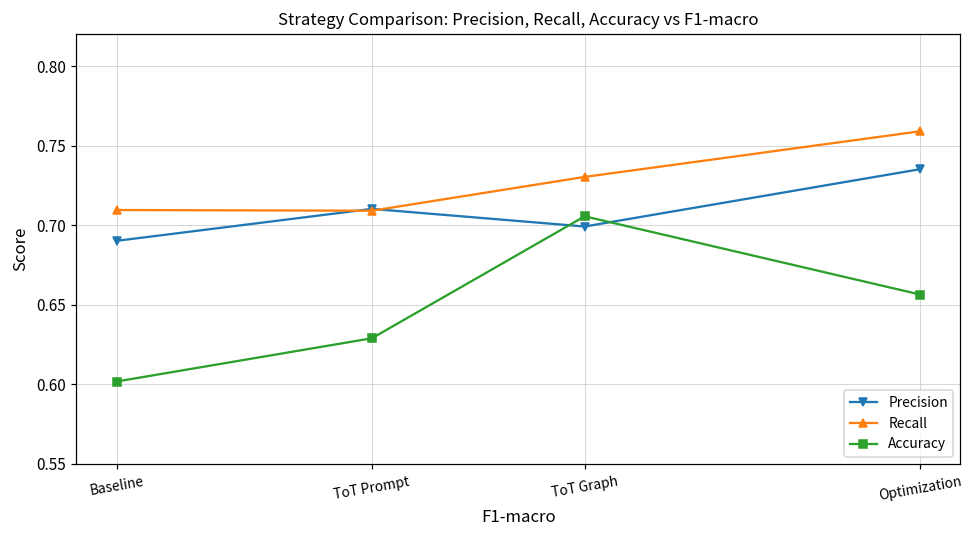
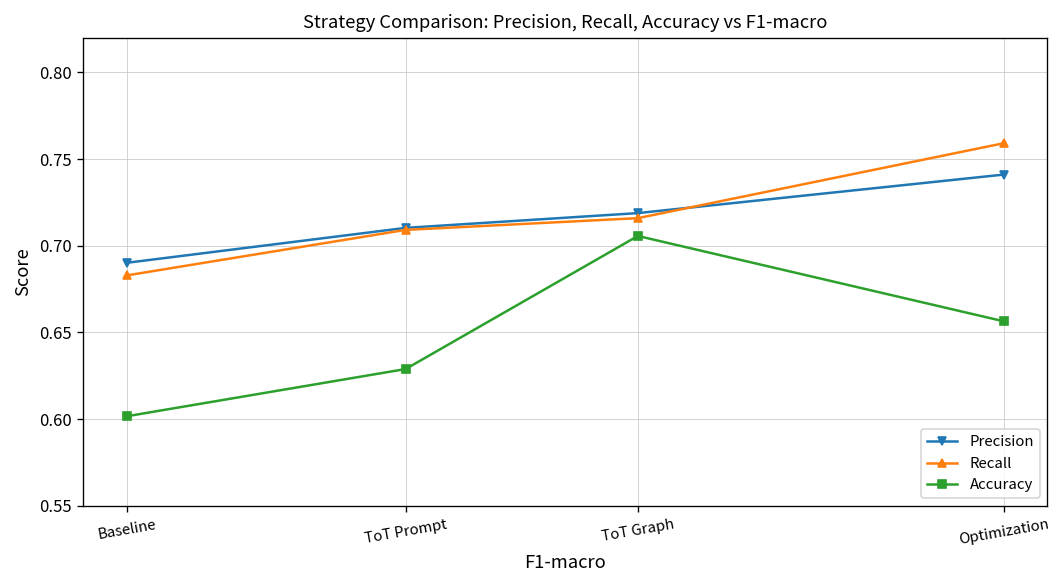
Recall, Baseline: 0.710 -> 0.683
Precision, ToT Graph: 0.699 -> 0.719
Recall, ToT Graph: 0.730 -> 0.716
Precision, Optimization: 0.735 -> 0.741
